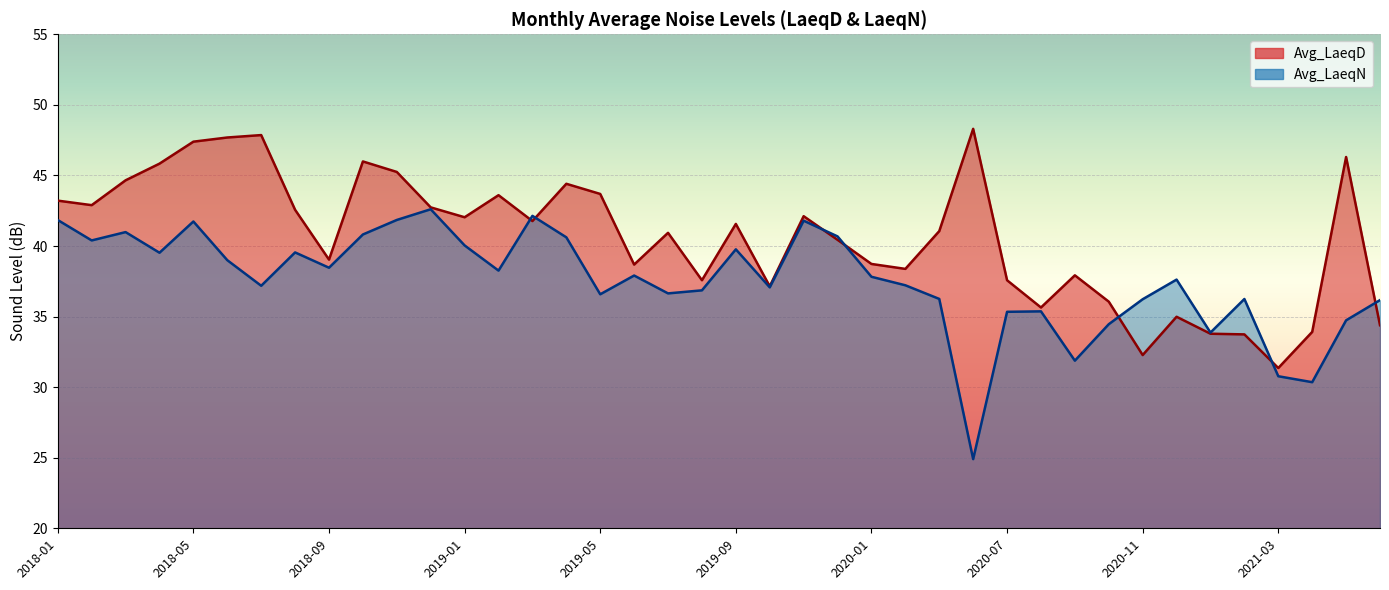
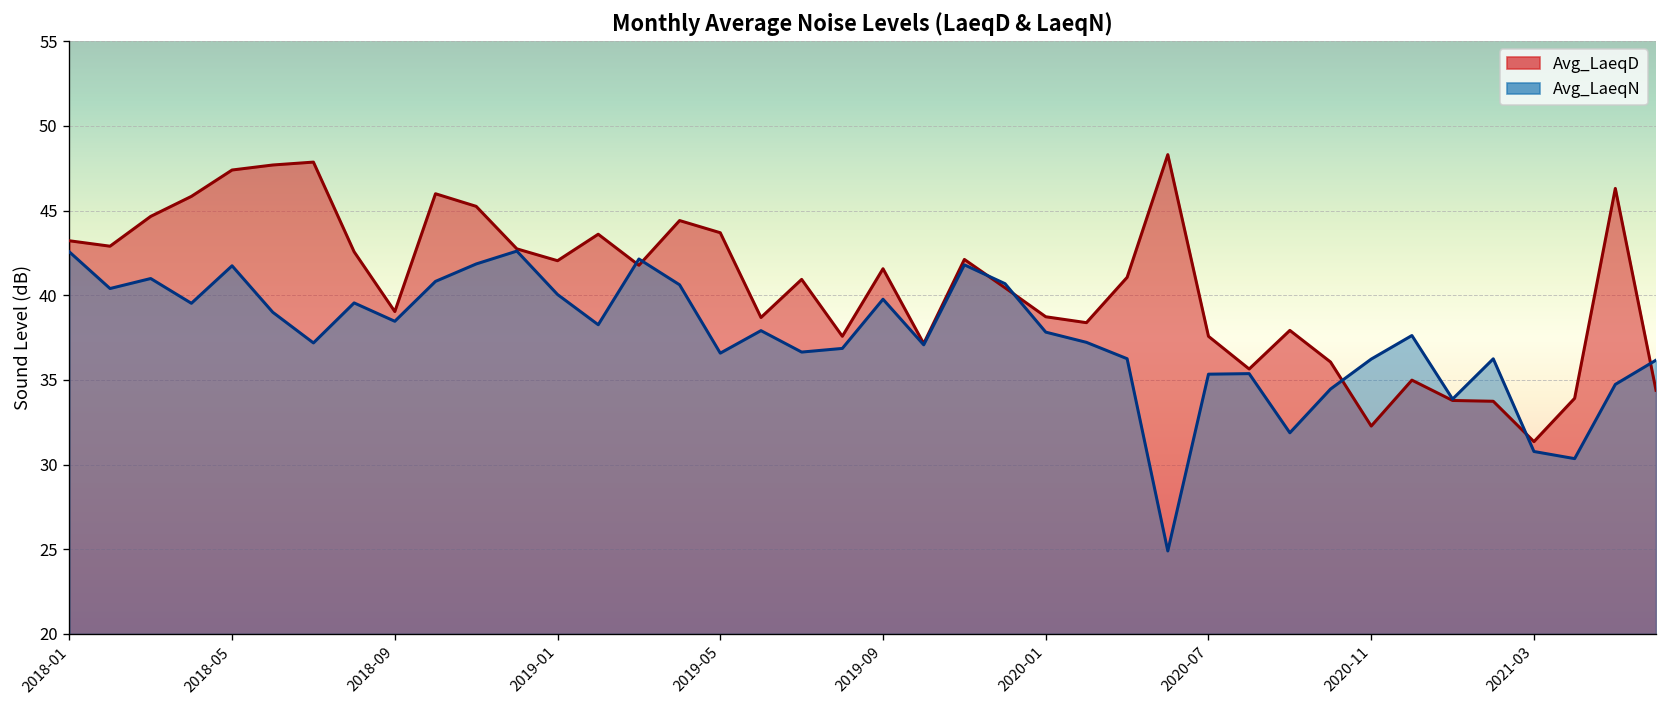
Avg_LaeqN, 2018-01: 41.8 -> 42.6
